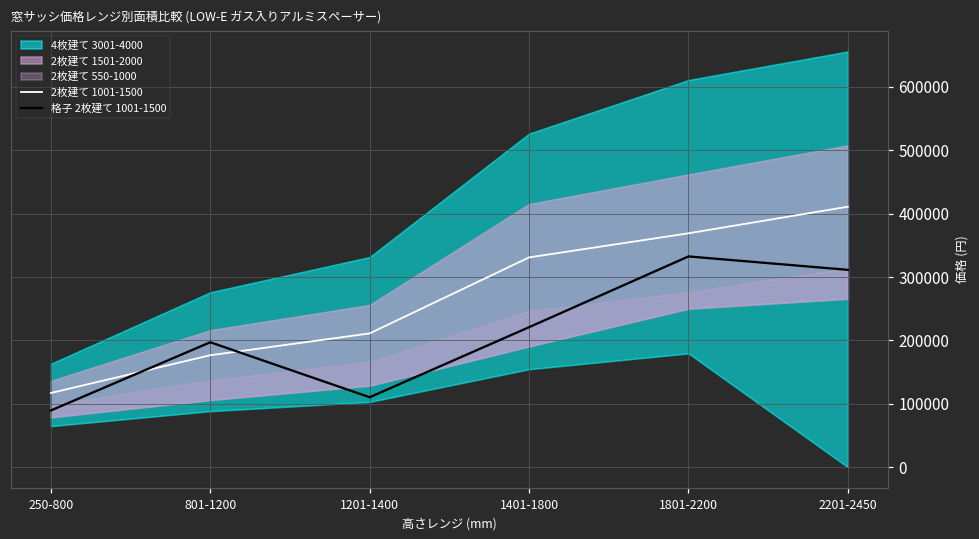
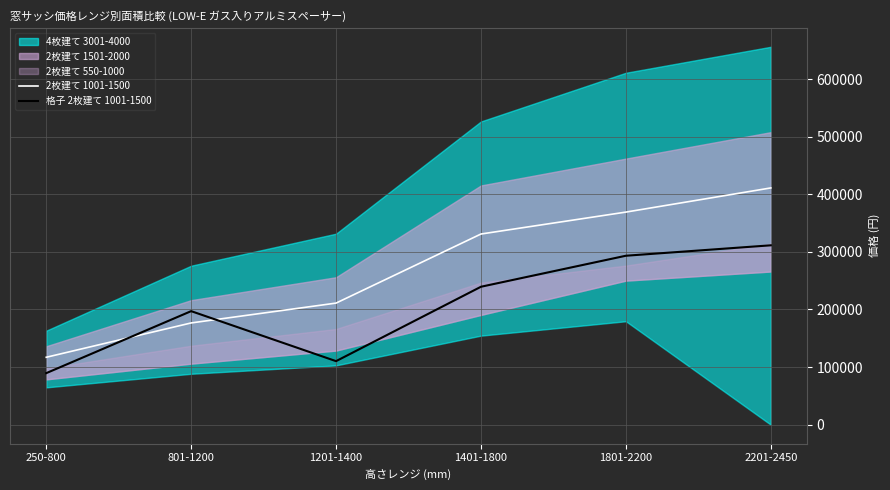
格子 2枚建て 1001-1500, 1401-1800: 220000 -> 240000
格子 2枚建て 1001-1500, 1801-2200: 330000 -> 290000
